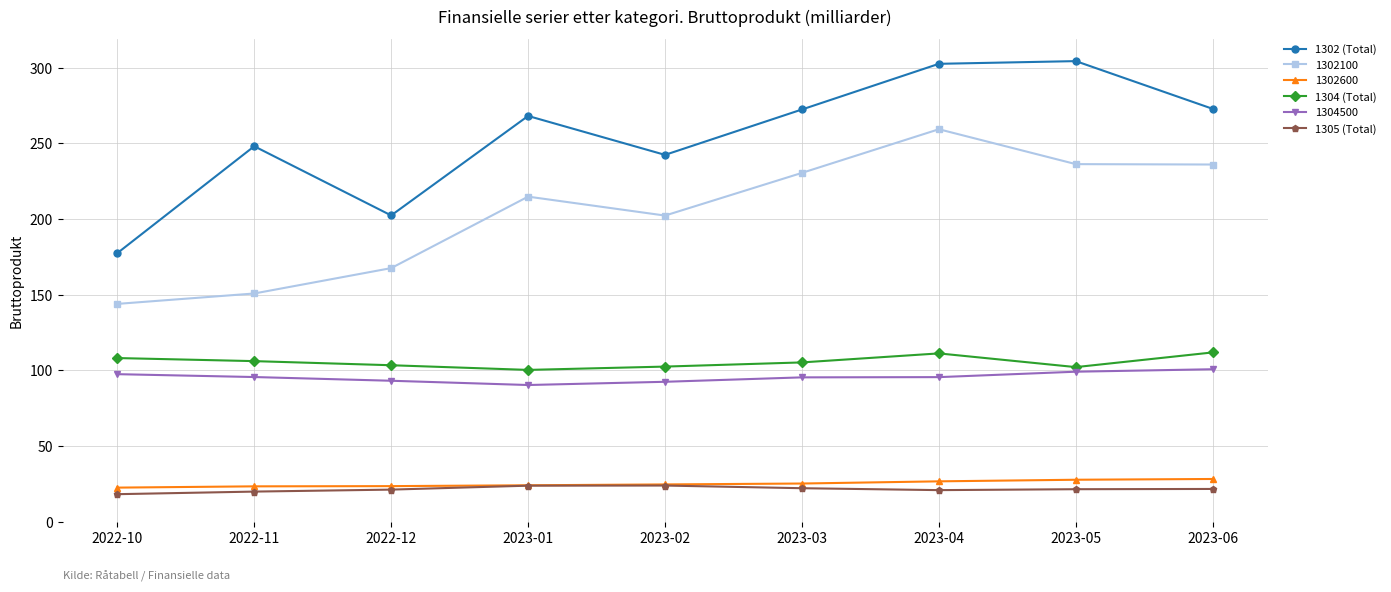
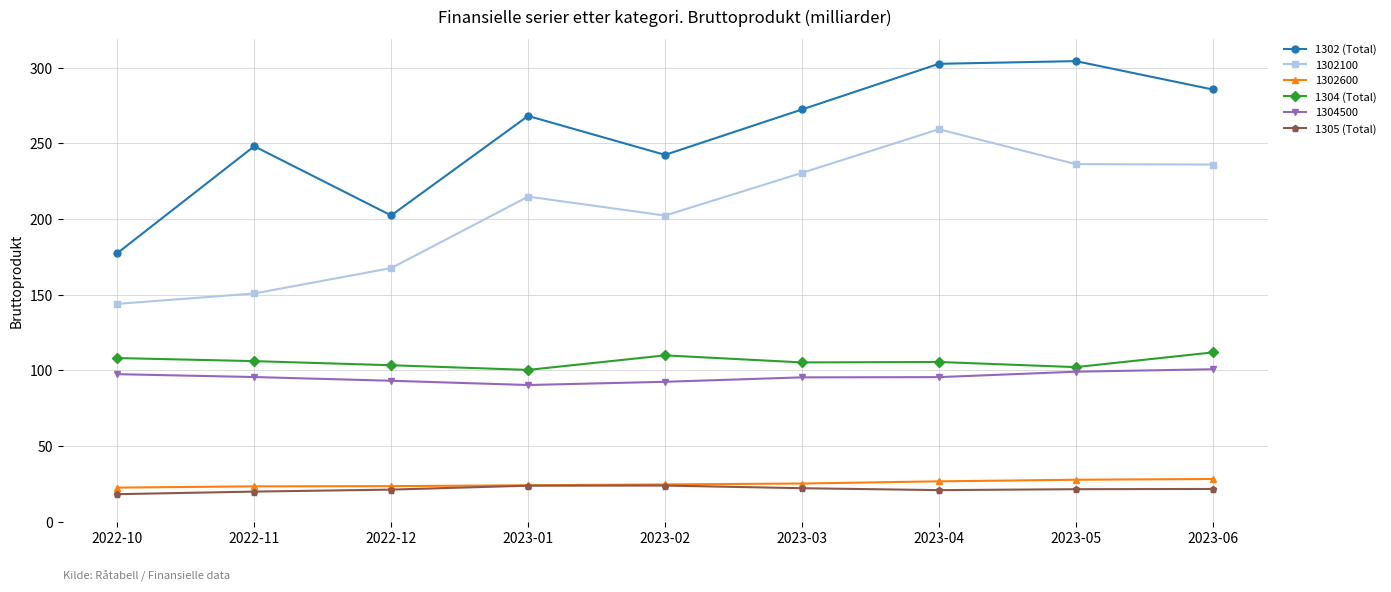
1304 (Total), 2023-02: 102 -> 110
1304 (Total), 2023-04: 111 -> 105
1302 (Total), 2023-06: 273 -> 286
